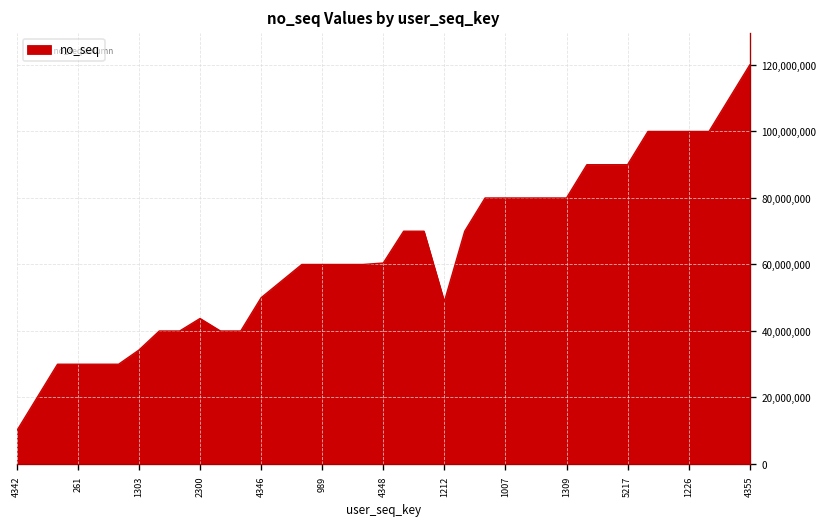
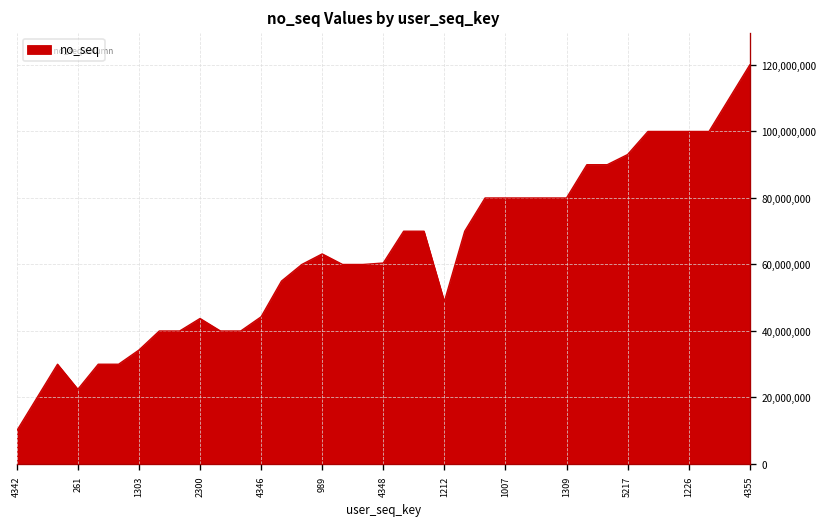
261: 30,000,000 -> 22,000,000
4346: 50,000,000 -> 44,000,000
989: 60,000,000 -> 63,000,000
5217: 90,000,000 -> 93,000,000
